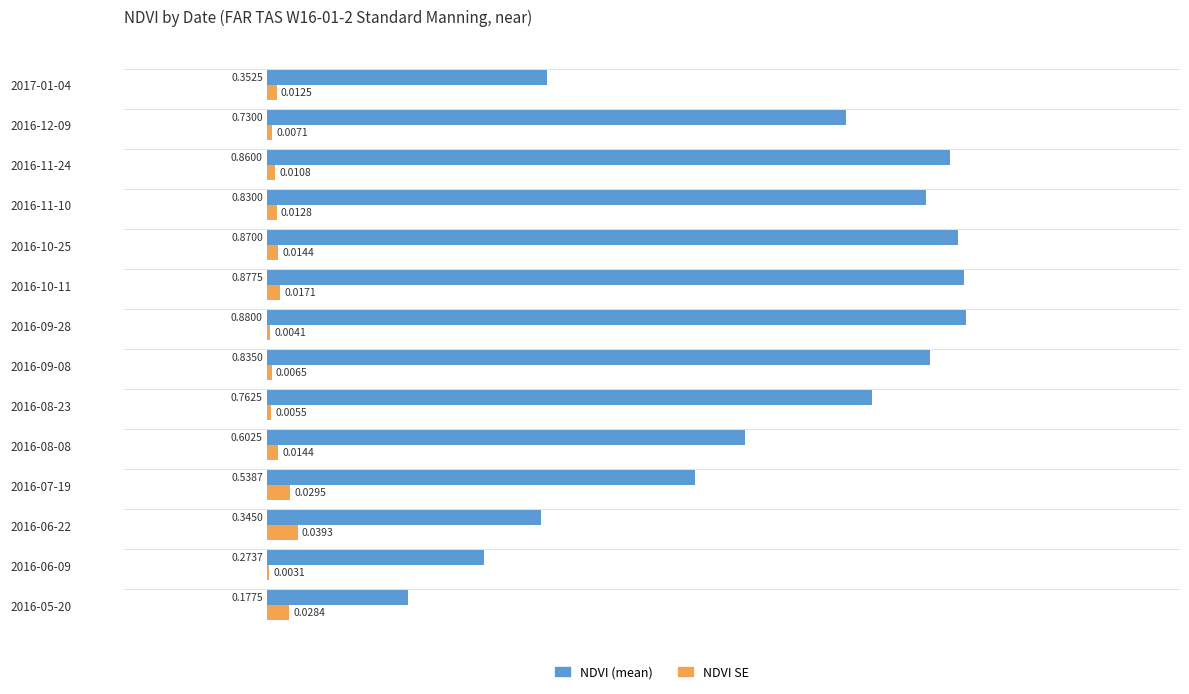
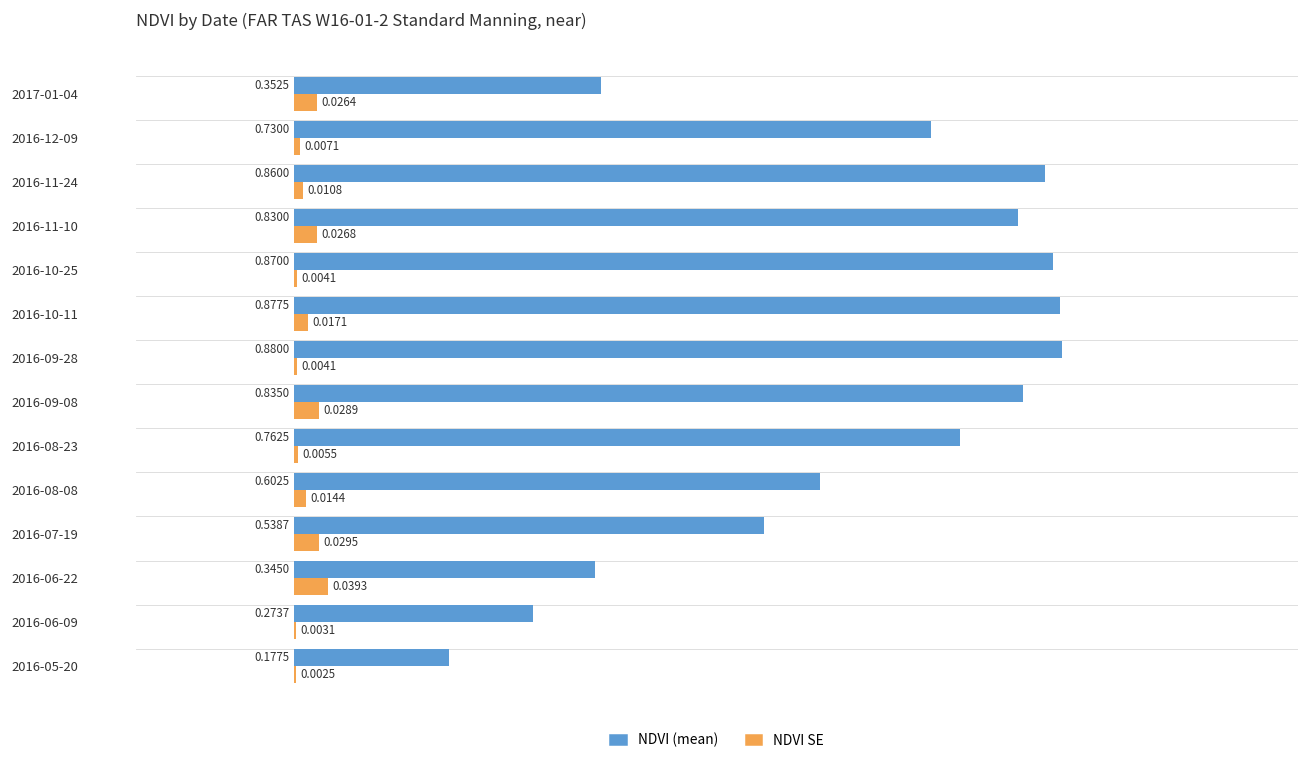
NDVI SE, 2017-01-04: 0.0125 -> 0.0264
NDVI SE, 2016-11-10: 0.0128 -> 0.0268
NDVI SE, 2016-10-25: 0.0144 -> 0.0041
NDVI SE, 2016-09-08: 0.0065 -> 0.0289
NDVI SE, 2016-05-20: 0.0284 -> 0.0025
